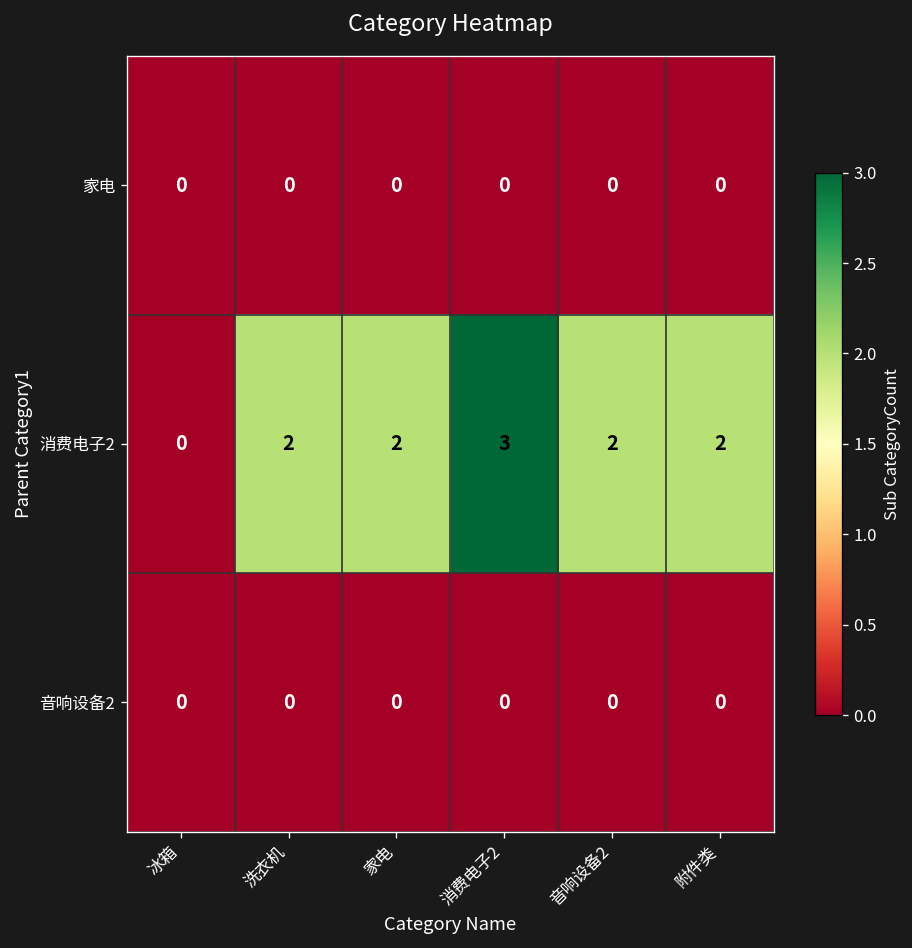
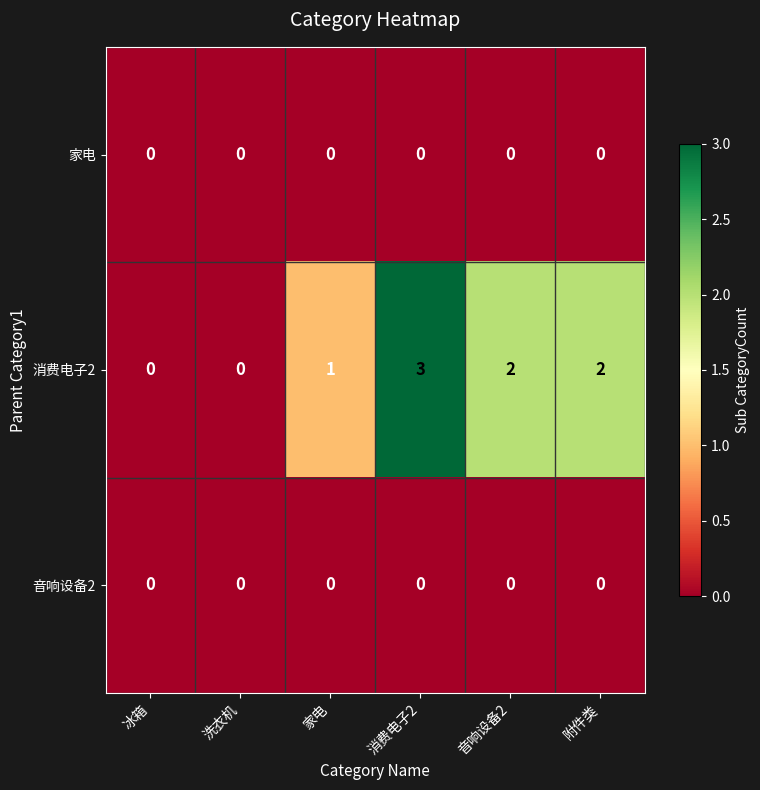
消费电子2, 洗衣机: 2 -> 0
消费电子2, 家电: 2 -> 1
